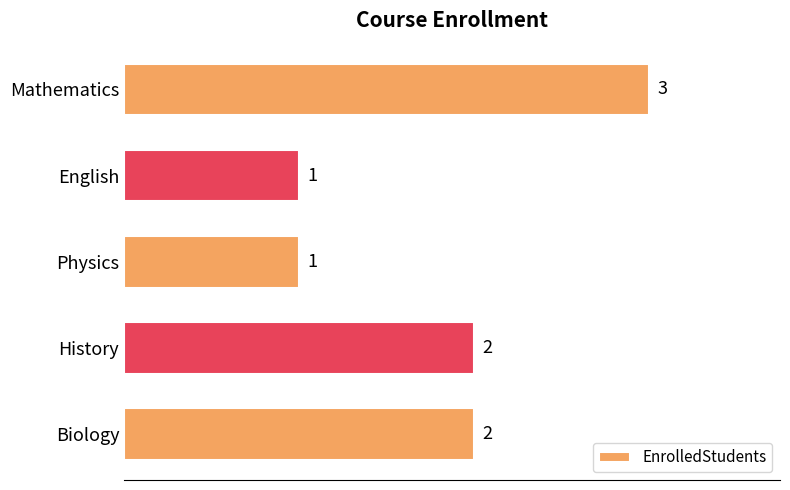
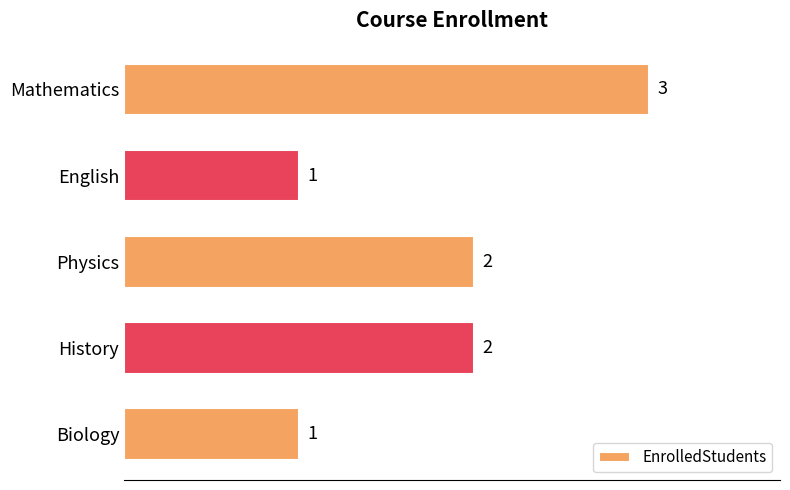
Physics: 1 -> 2
Biology: 2 -> 1
